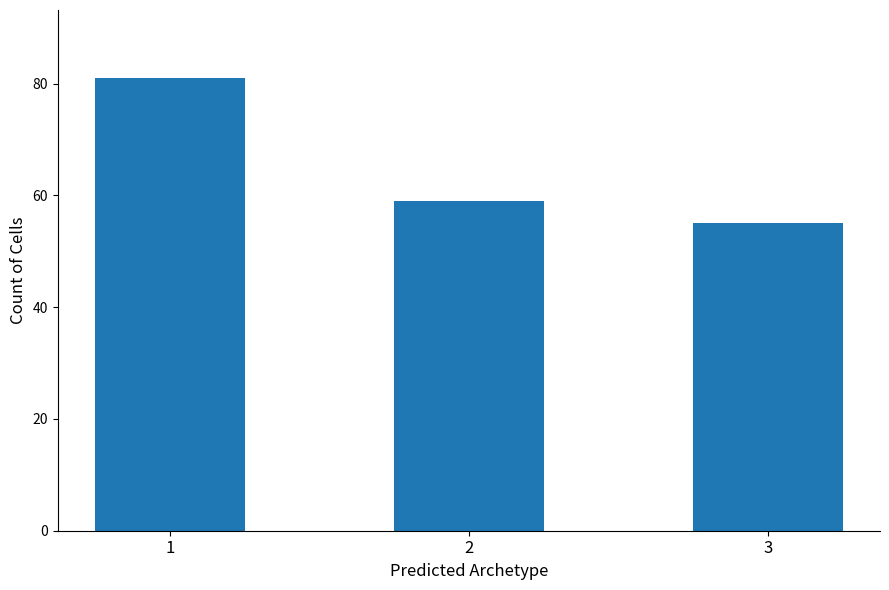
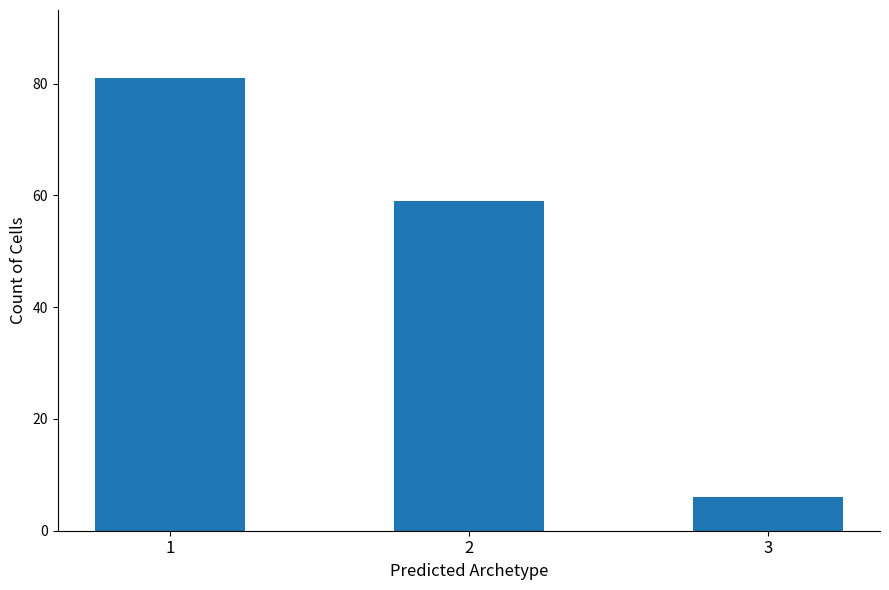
3: 55 -> 6
